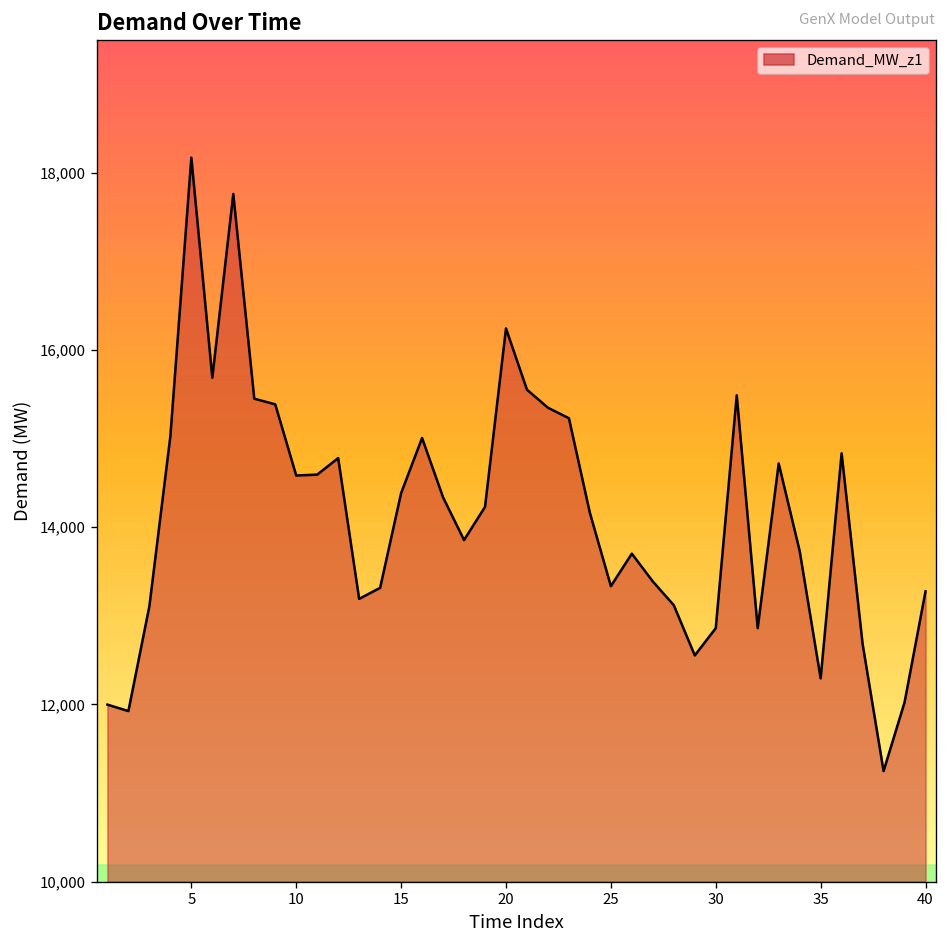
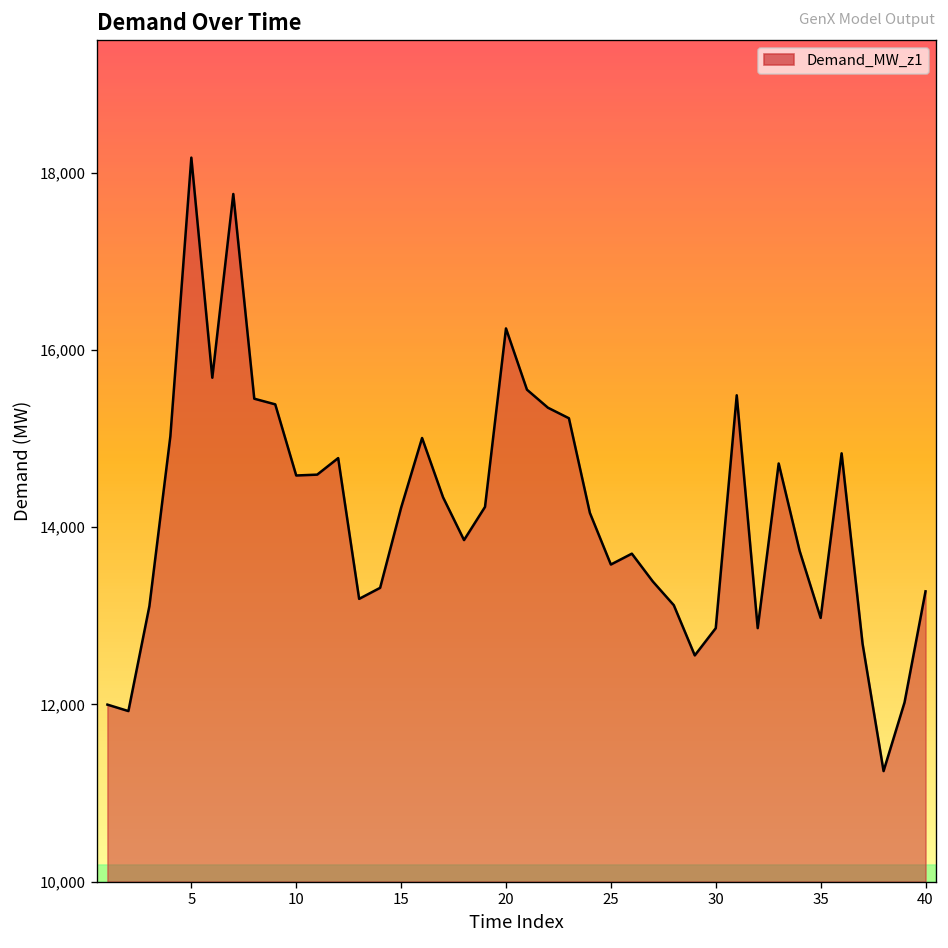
15: 14,400 -> 14,200
25: 13,300 -> 13,600
35: 12,300 -> 13,000
